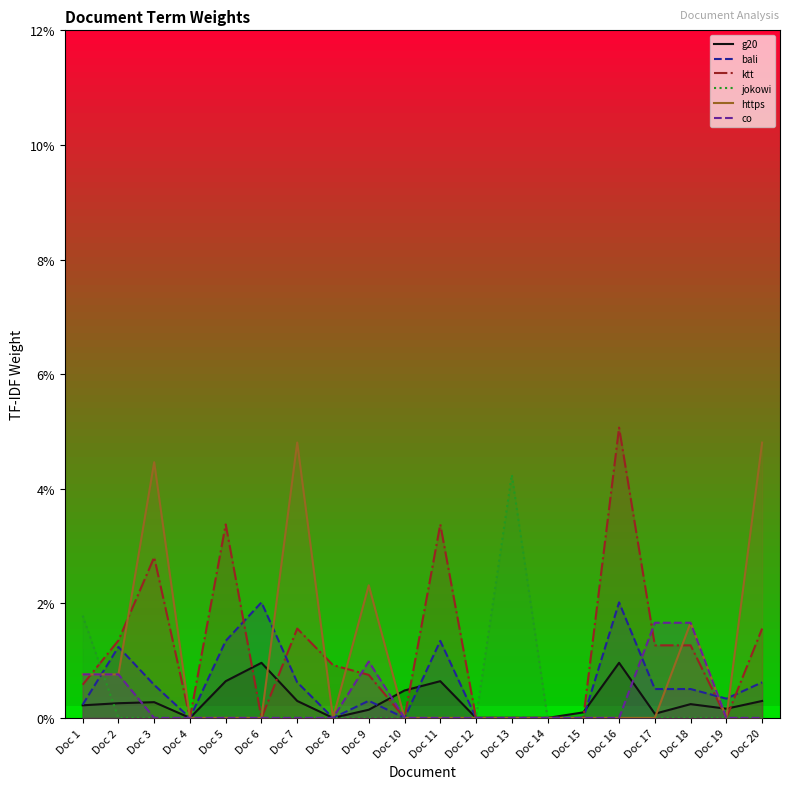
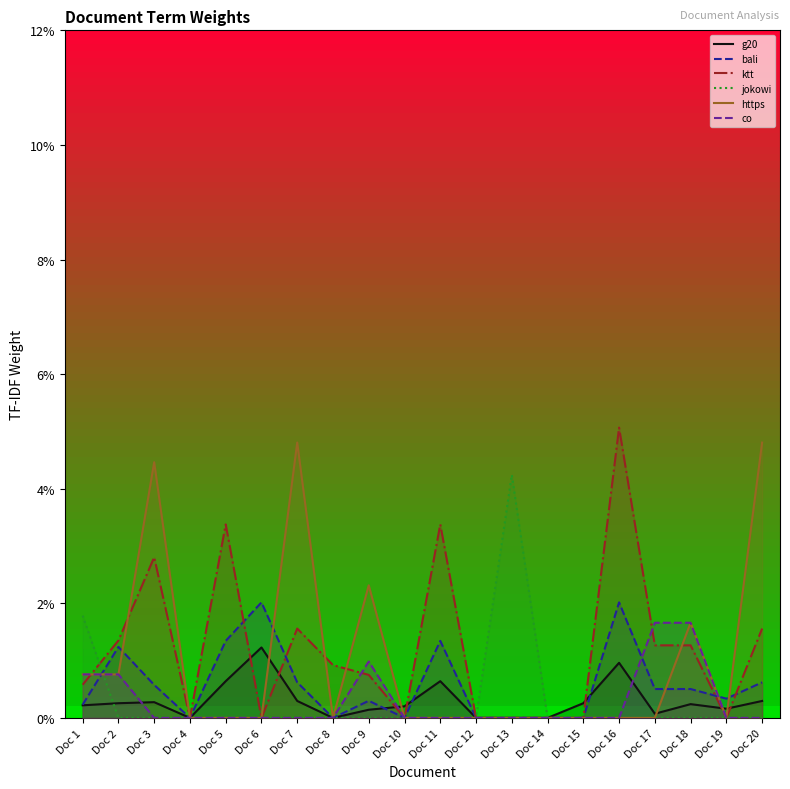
g20, Doc 6: 1.0% -> 1.2%
g20, Doc 10: 0.5% -> 0.2%
g20, Doc 15: 0.1% -> 0.3%
